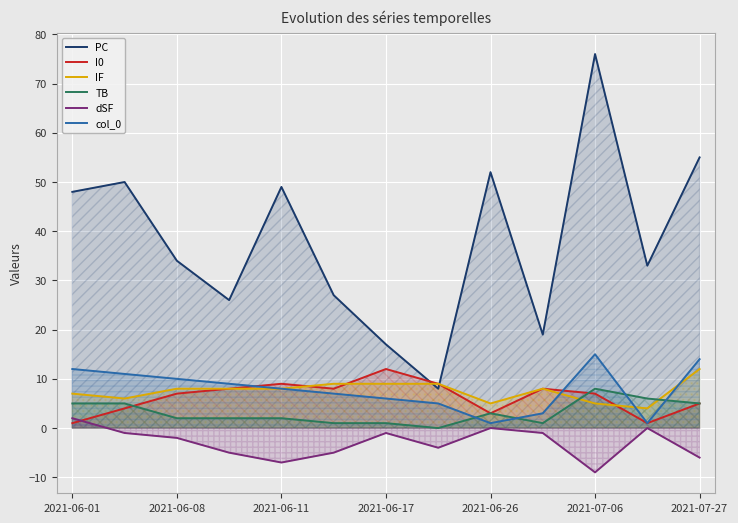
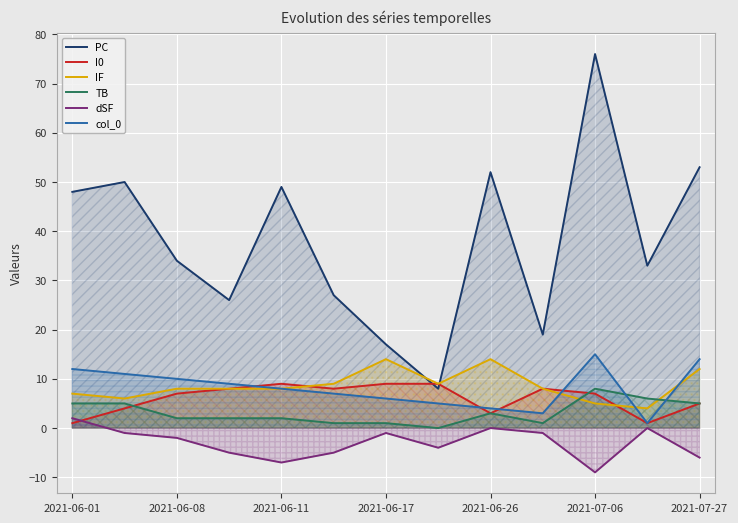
I0, 2021-06-17: 12 -> 9
IF, 2021-06-17: 9 -> 14
IF, 2021-06-26: 5 -> 14
col_0, 2021-06-26: 1 -> 4
PC, 2021-07-27: 55 -> 53
